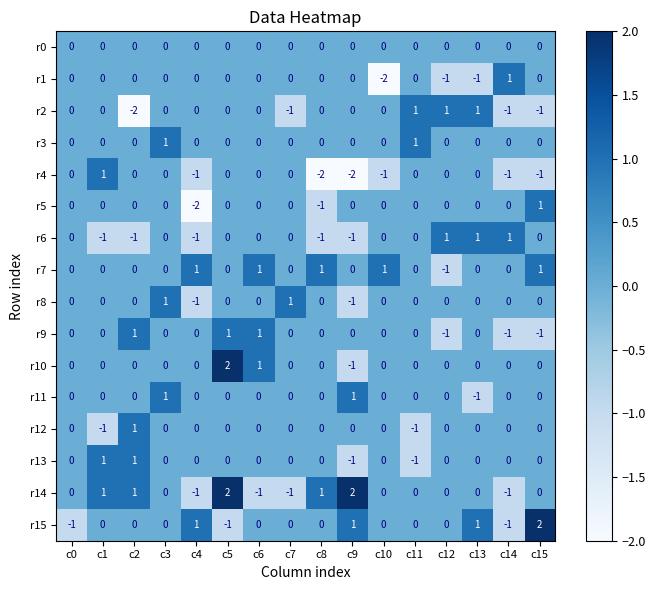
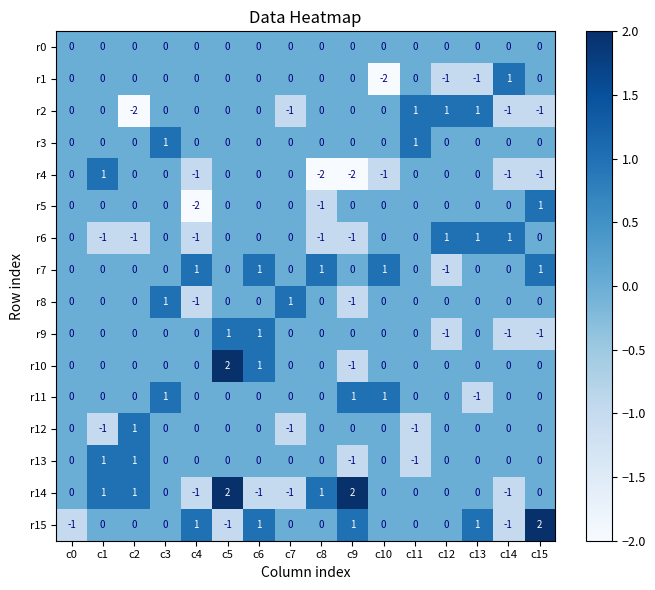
r9, c2: 1 -> 0
r11, c10: 0 -> 1
r12, c7: 0 -> -1
r15, c6: 0 -> 1
